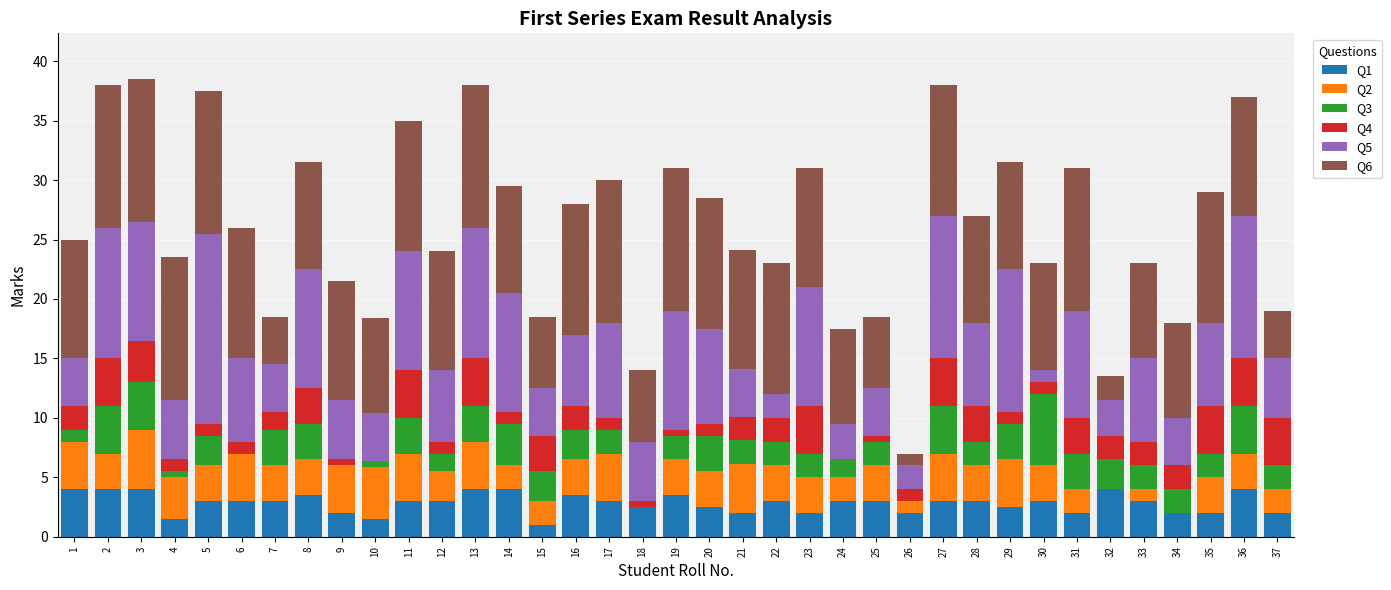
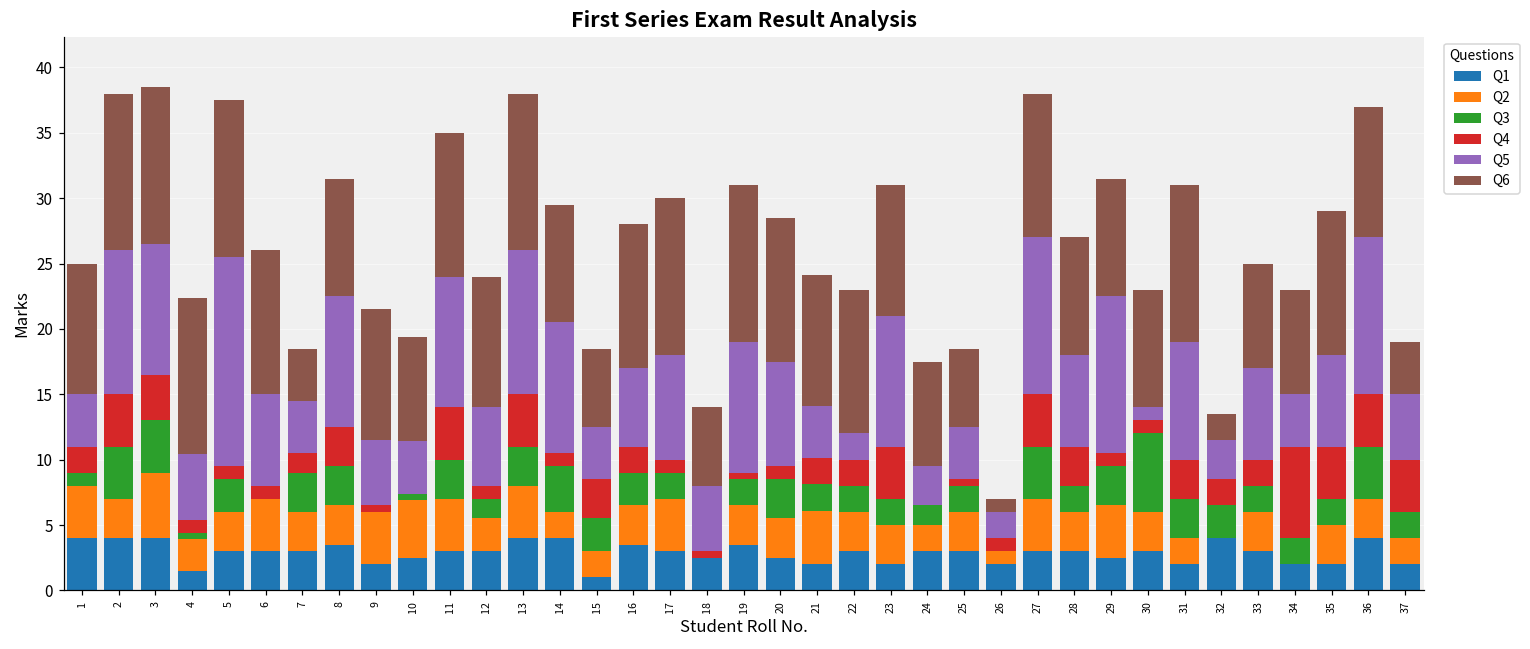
Q2, 4: 3.5 -> 2.4
Q1, 10: 1.5 -> 2.5
Q2, 33: 1 -> 3
Q4, 34: 2 -> 7
